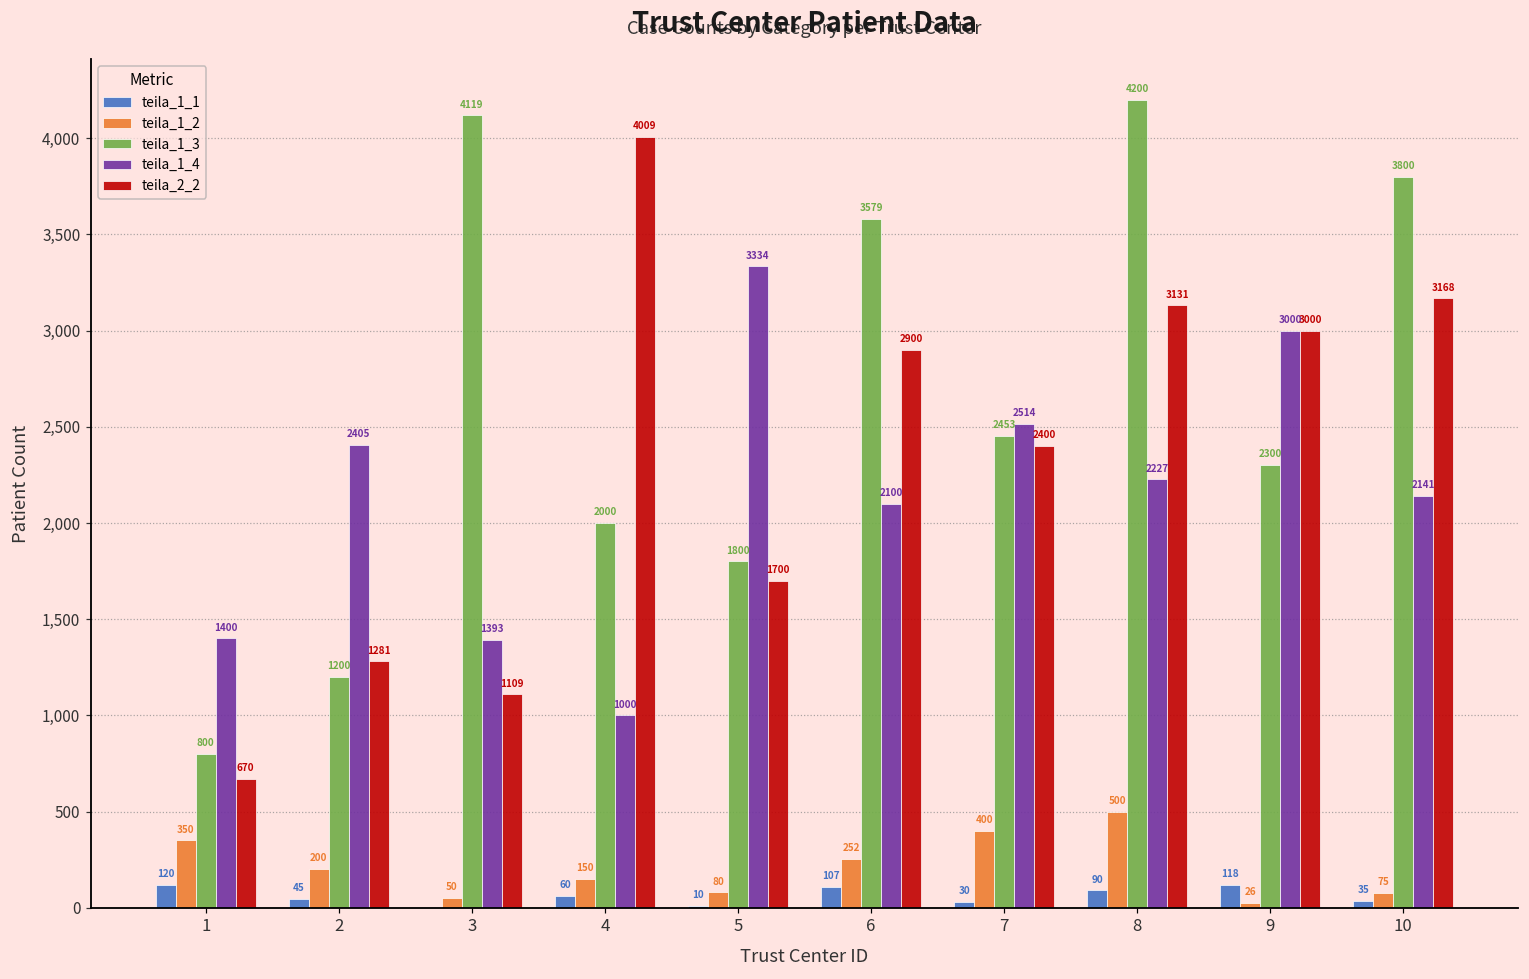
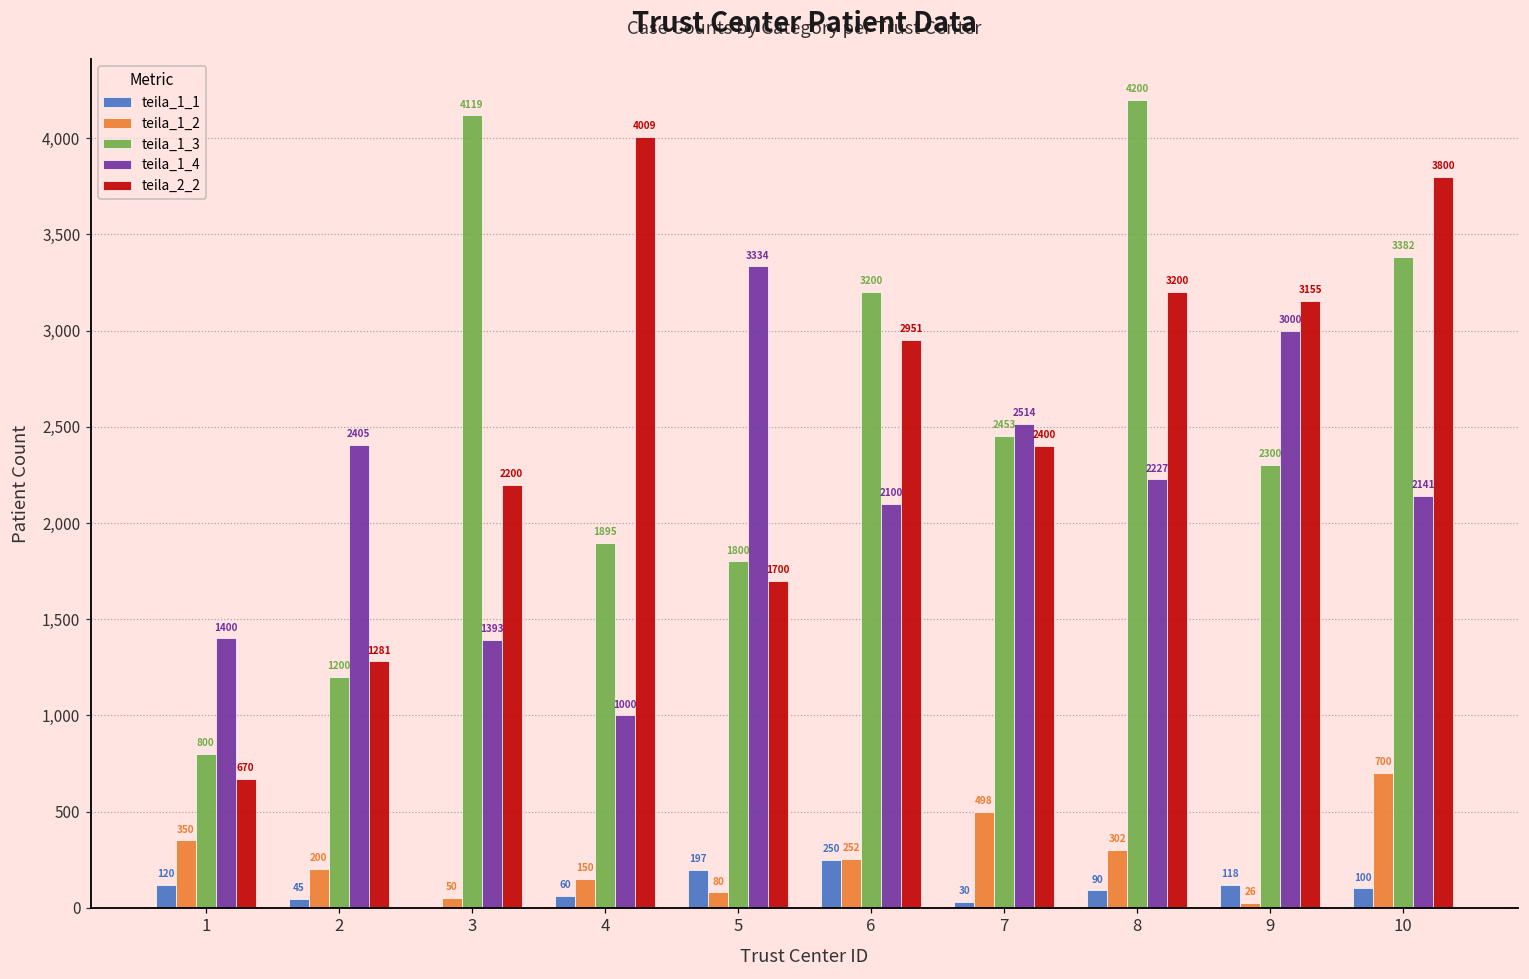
teila_2_2, 3: 1109 -> 2200
teila_1_3, 4: 2000 -> 1895
teila_1_1, 5: 10 -> 197
teila_1_1, 6: 107 -> 250
teila_1_3, 6: 3579 -> 3200
teila_2_2, 6: 2900 -> 2951
teila_1_2, 7: 400 -> 498
teila_1_2, 8: 500 -> 302
teila_2_2, 8: 3131 -> 3200
teila_2_2, 9: 3000 -> 3155
teila_1_1, 10: 35 -> 100
teila_1_2, 10: 75 -> 700
teila_1_3, 10: 3800 -> 3382
teila_2_2, 10: 3168 -> 3800
